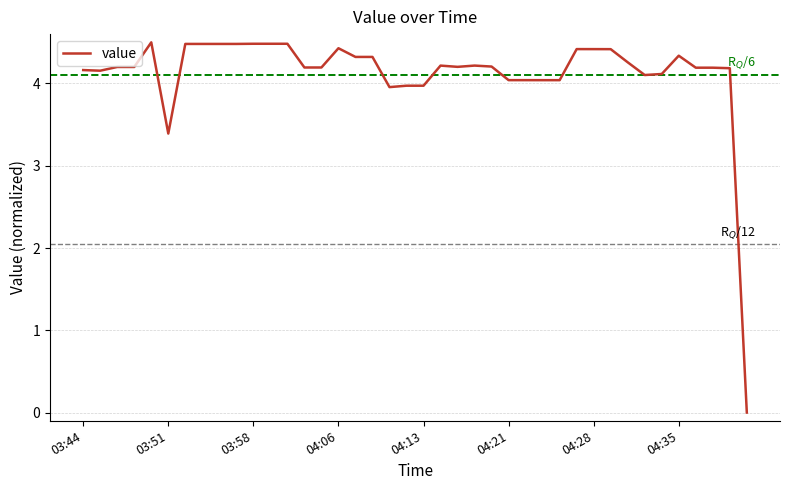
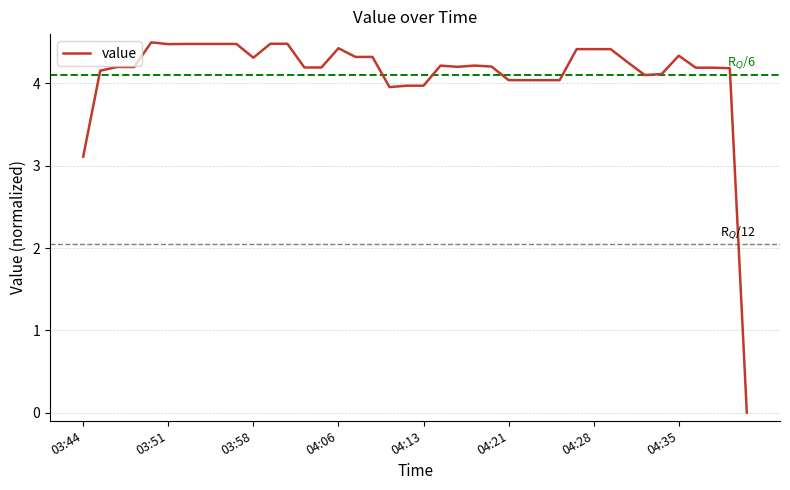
03:44: 4.2 -> 3.1
03:51: 3.4 -> 4.5
03:58: 4.5 -> 4.3
